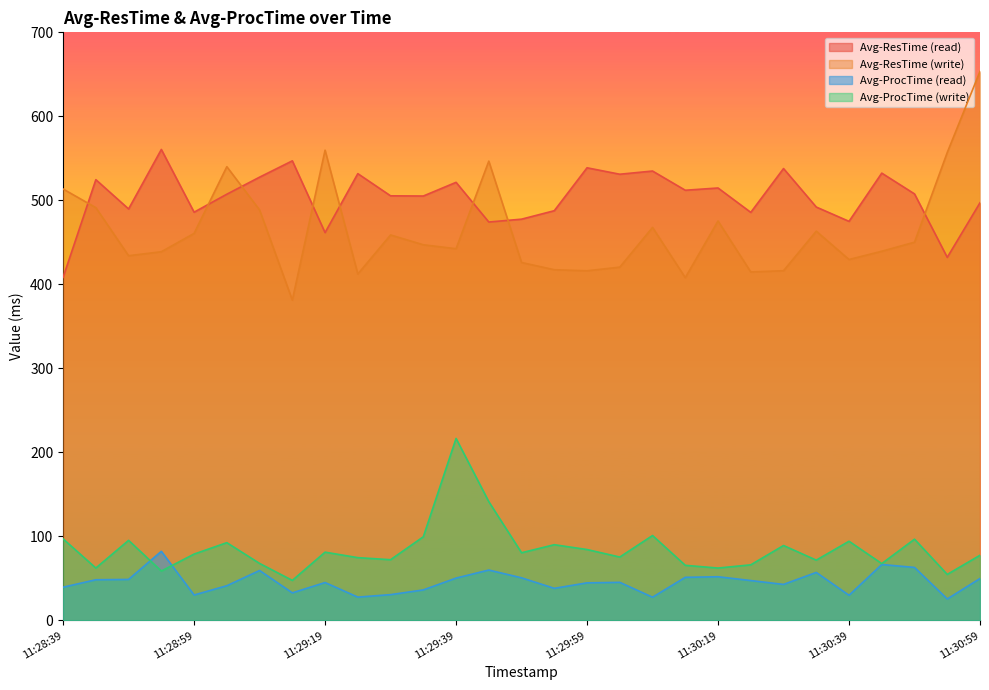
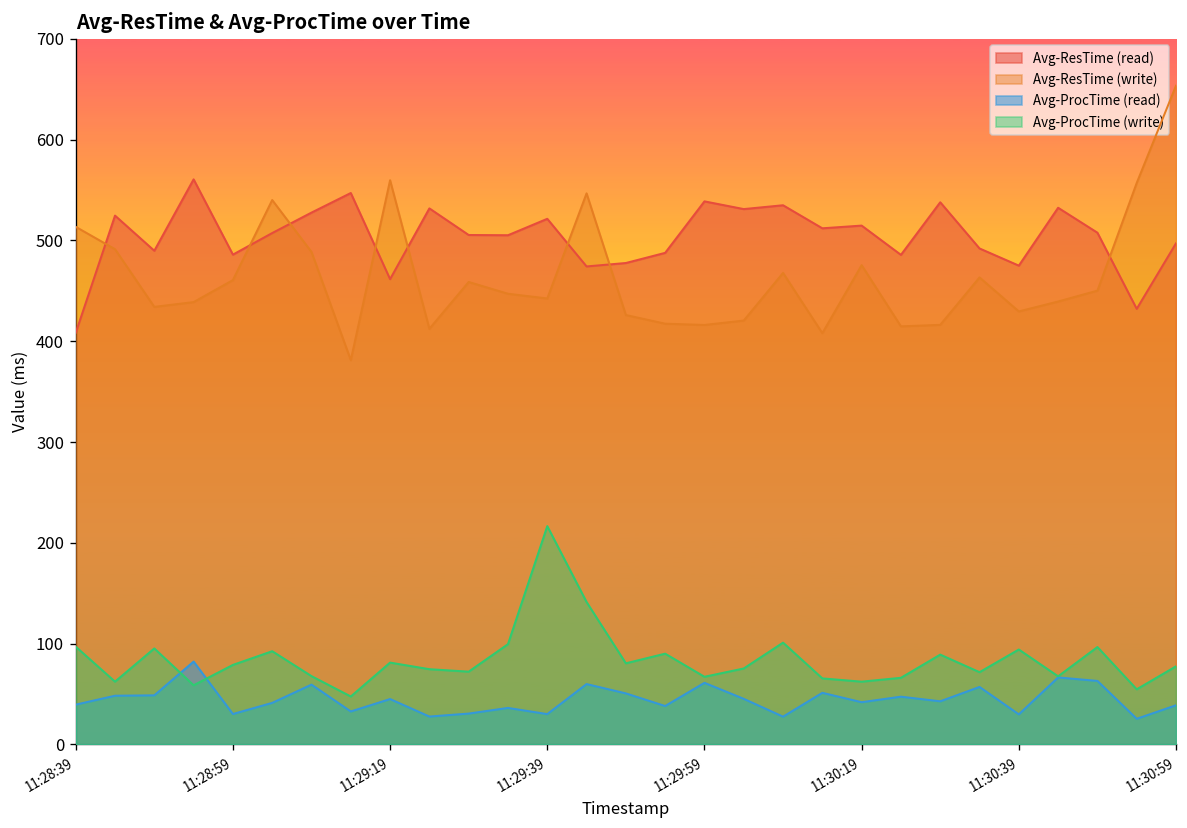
Avg-ProcTime (read), 11:29:39: 50 -> 30
Avg-ProcTime (read), 11:29:59: 40 -> 60
Avg-ProcTime (write), 11:29:59: 80 -> 70
Avg-ProcTime (read), 11:30:19: 50 -> 40
Avg-ProcTime (read), 11:30:59: 50 -> 40
